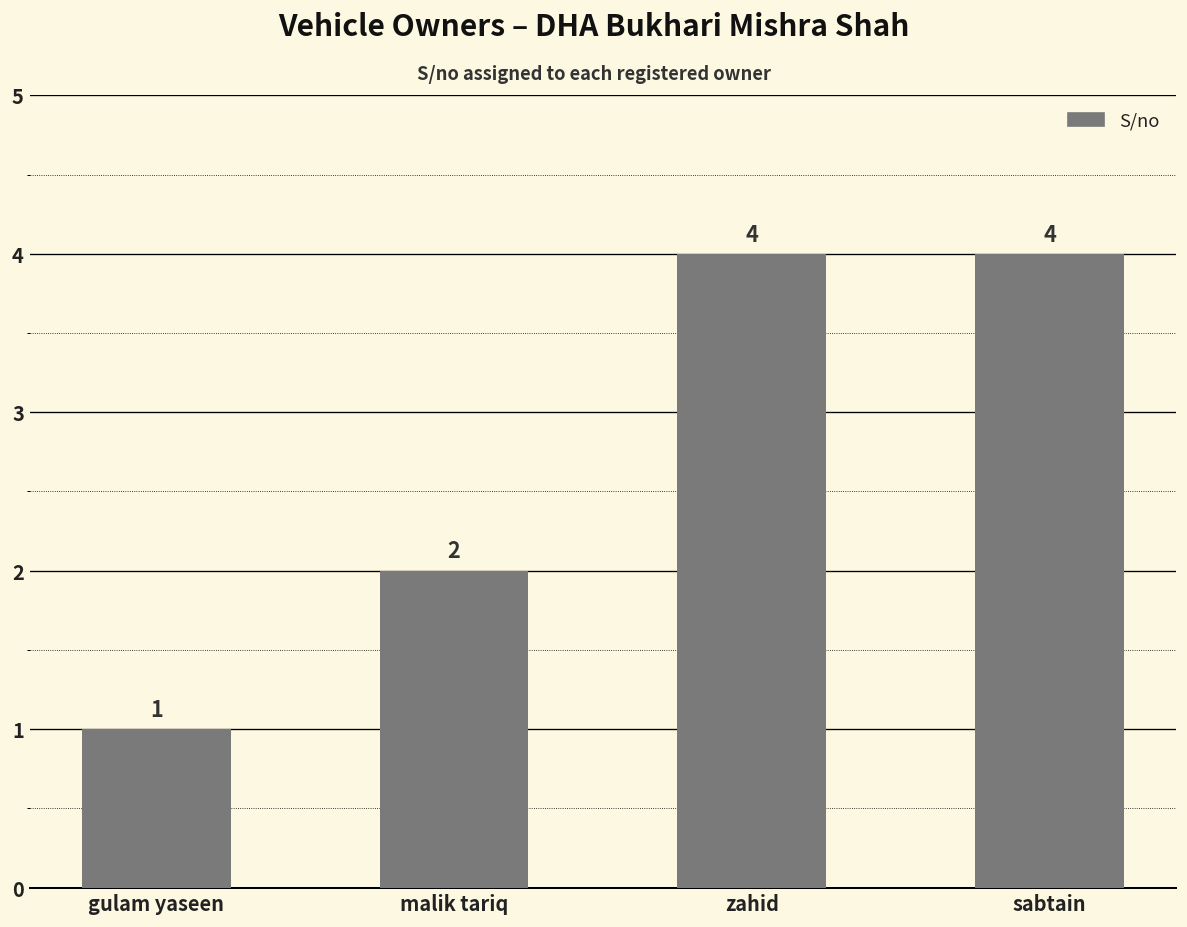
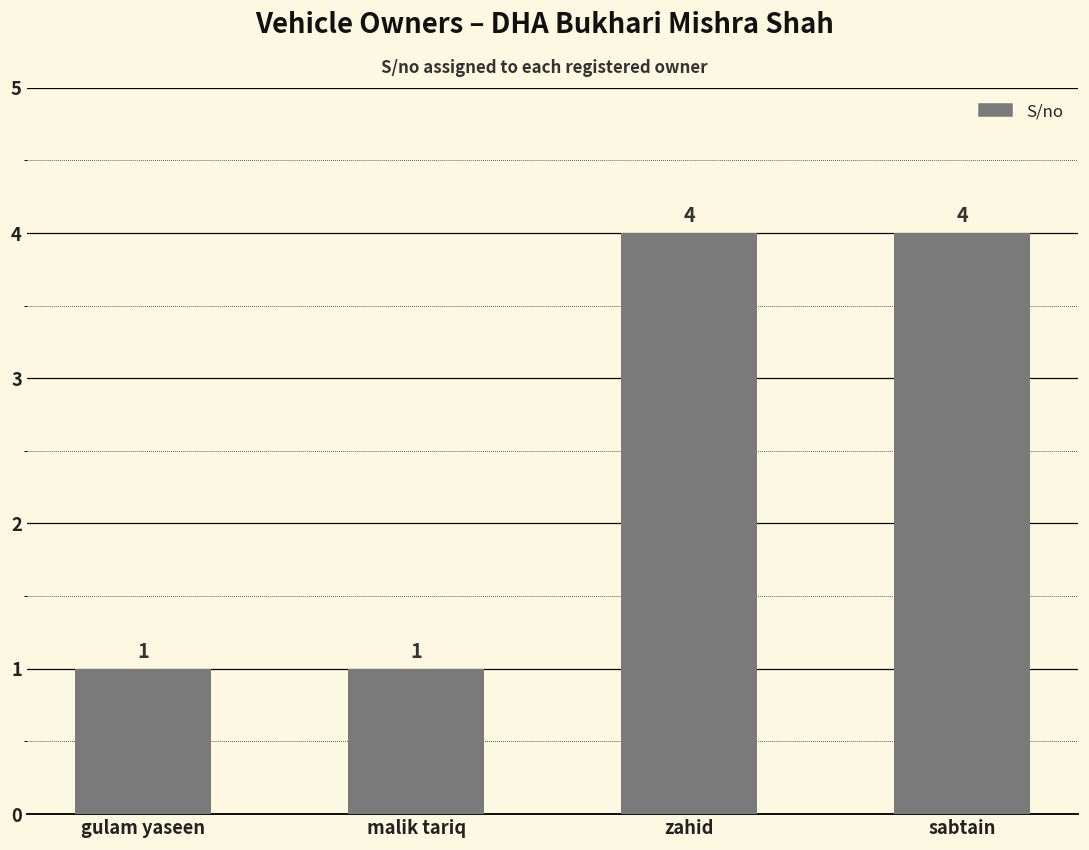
malik tariq: 2 -> 1
